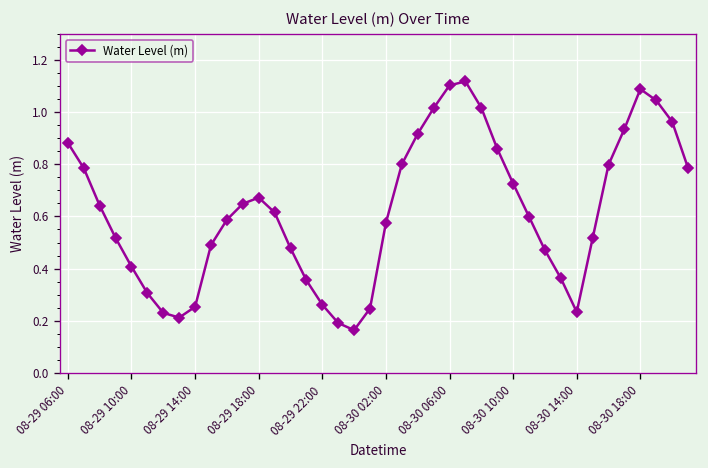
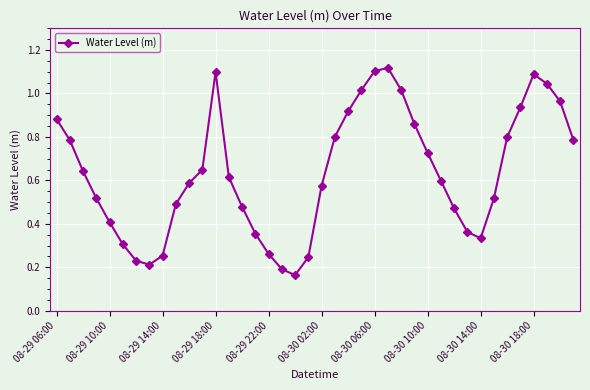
08-29 18:00: 0.67 -> 1.10
08-30 14:00: 0.23 -> 0.33
